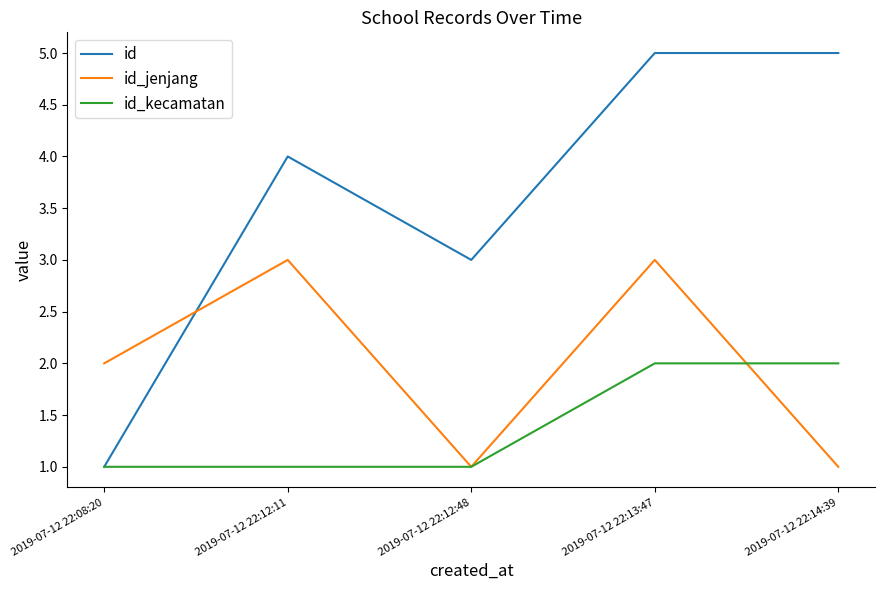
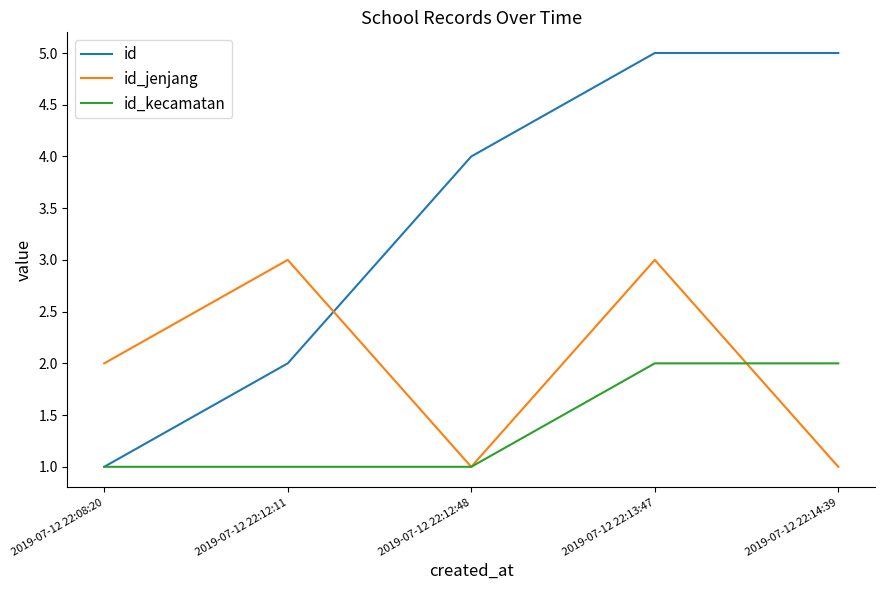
id, 2019-07-12 22:12:11: 4 -> 2
id, 2019-07-12 22:12:48: 3 -> 4
